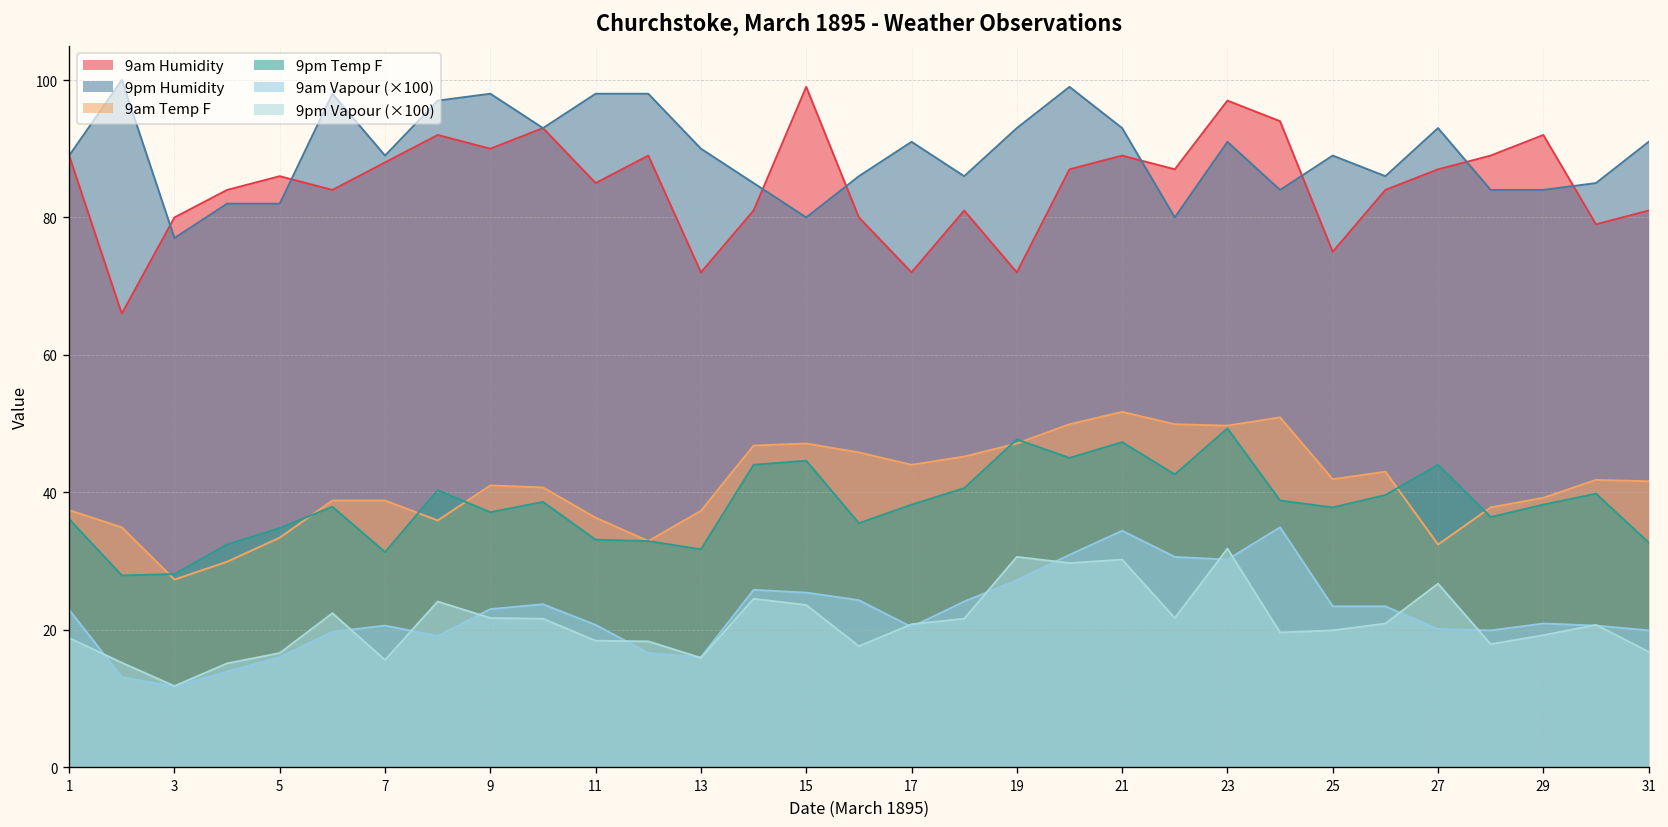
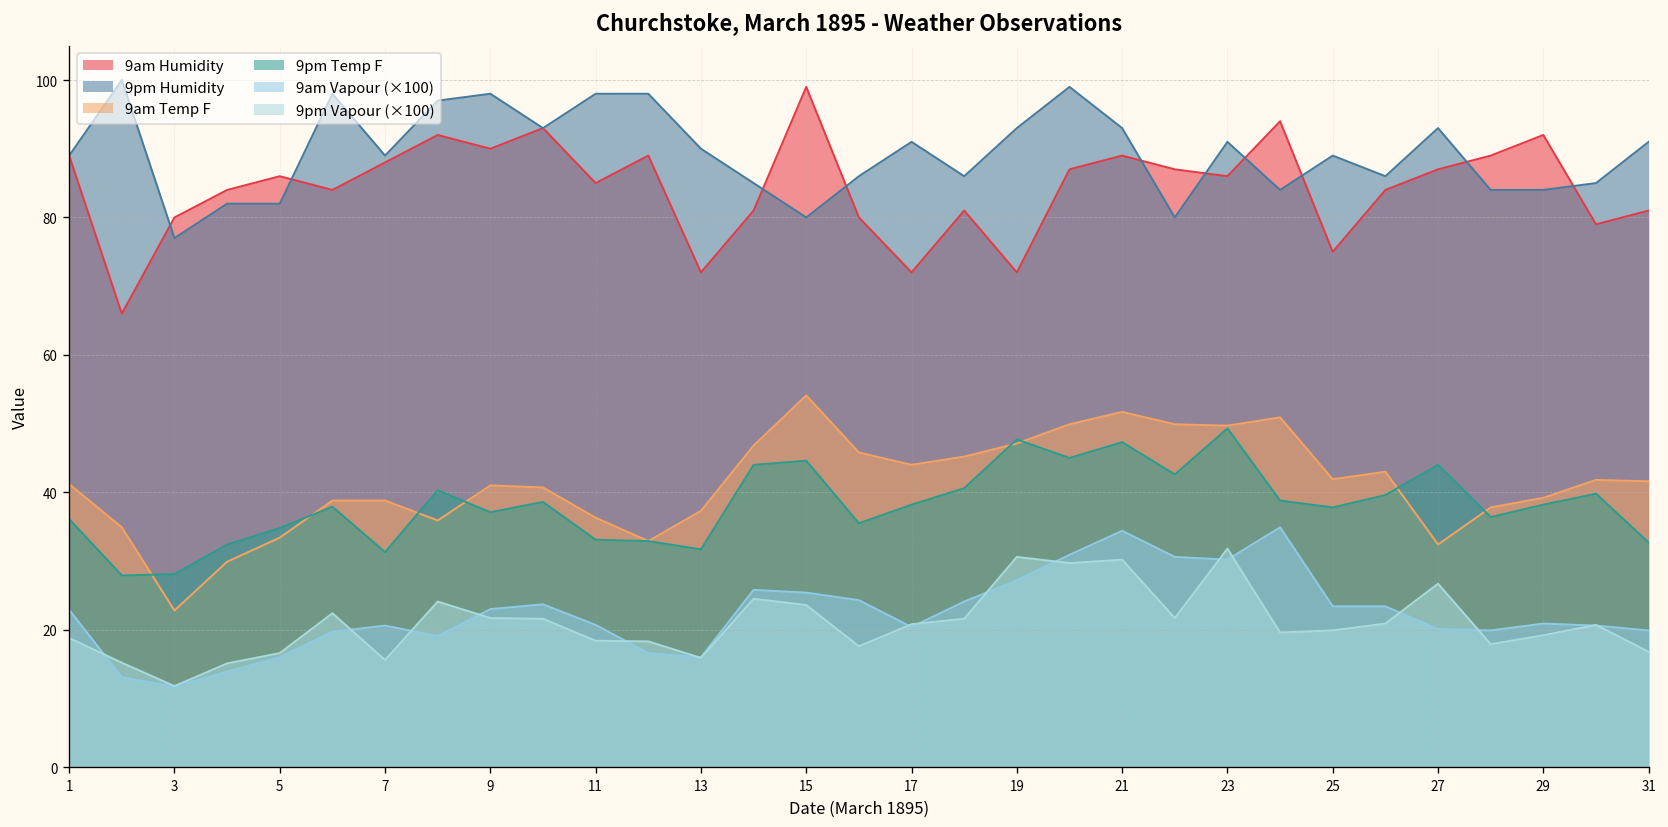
9am Temp F, 1: 37 -> 41
9am Temp F, 3: 27 -> 23
9am Temp F, 15: 47 -> 54
9am Humidity, 23: 97 -> 86
